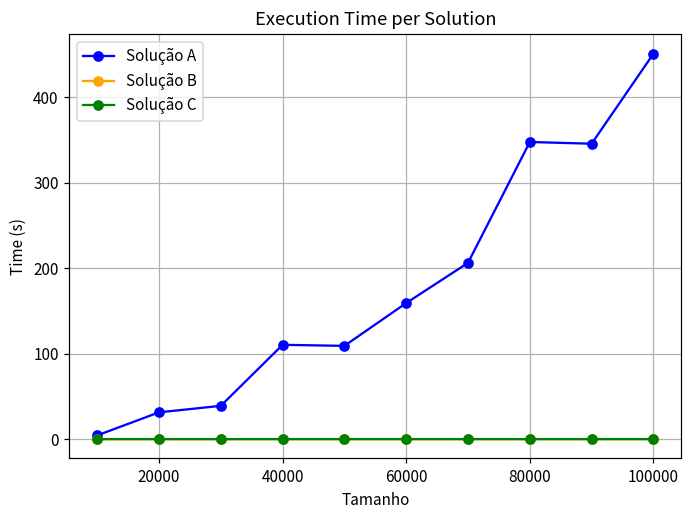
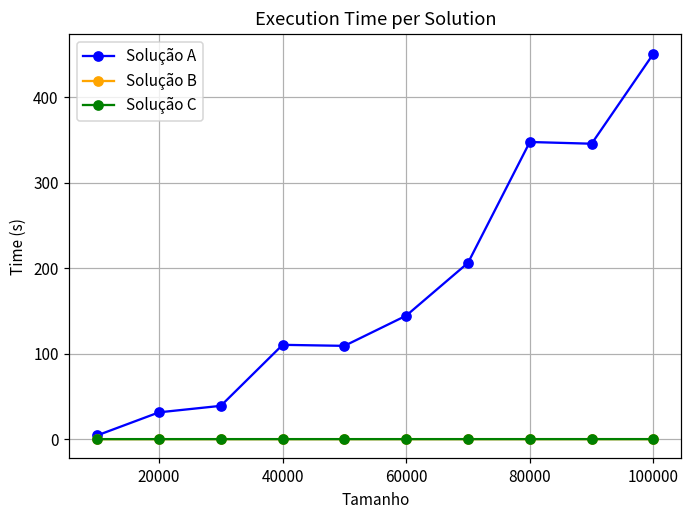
Solução A, 60000: 160 -> 140
